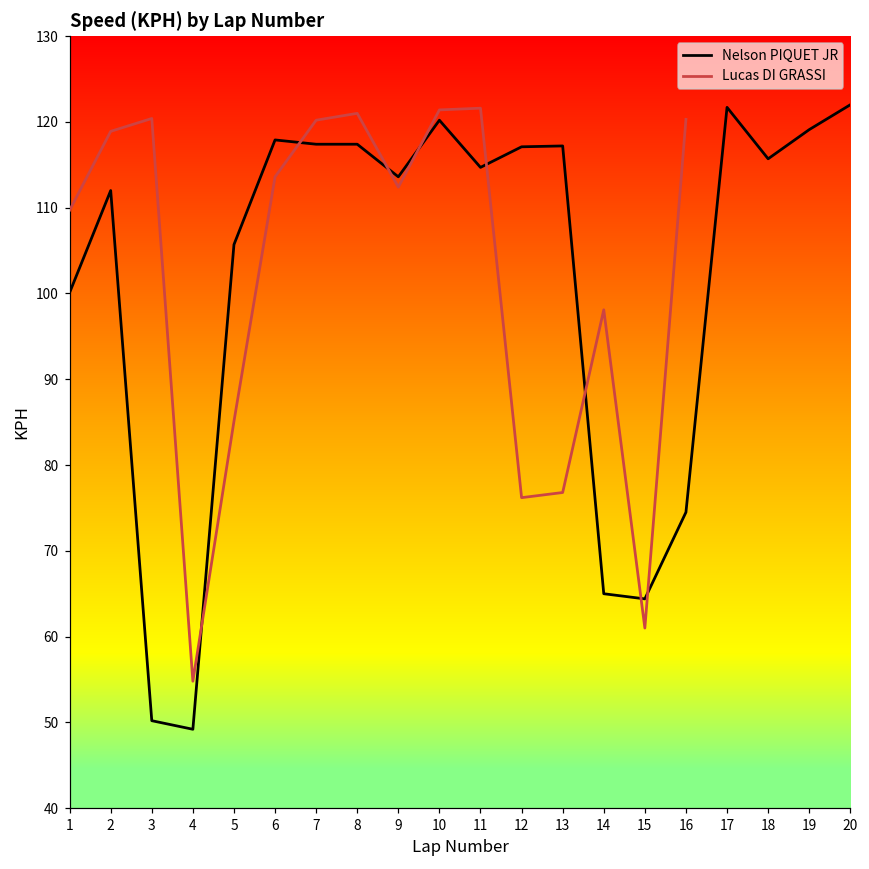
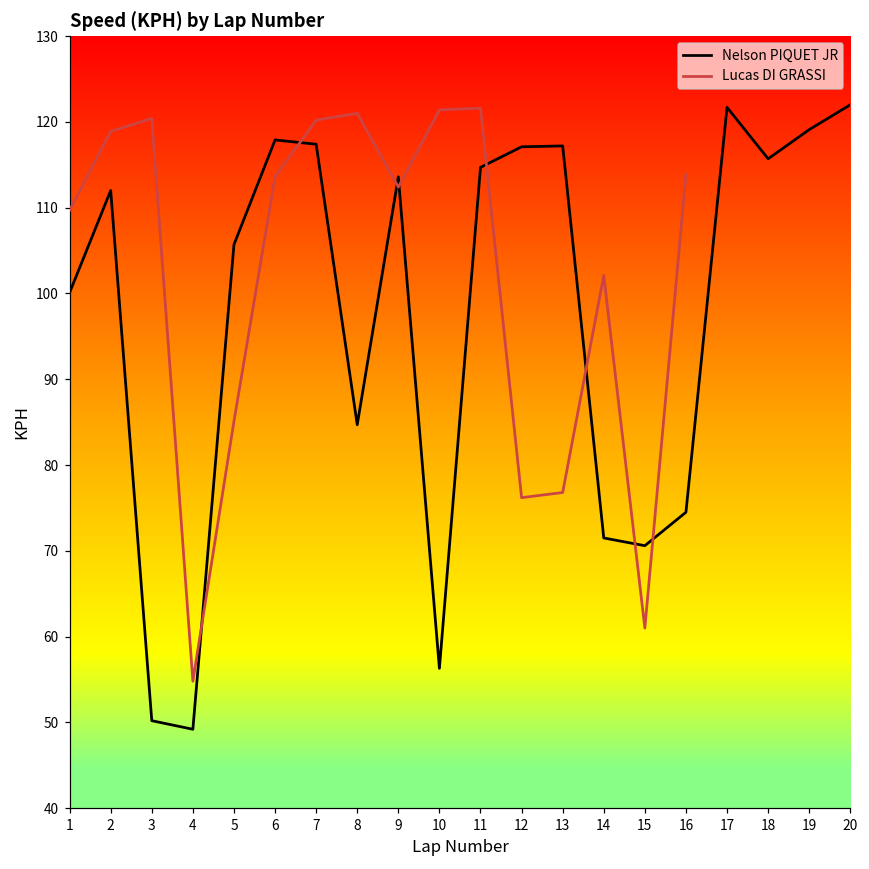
Nelson PIQUET JR, 8: 117 -> 85
Nelson PIQUET JR, 10: 120 -> 56
Nelson PIQUET JR, 14: 65 -> 72
Lucas DI GRASSI, 14: 98 -> 102
Nelson PIQUET JR, 15: 64 -> 71
Lucas DI GRASSI, 16: 120 -> 114
